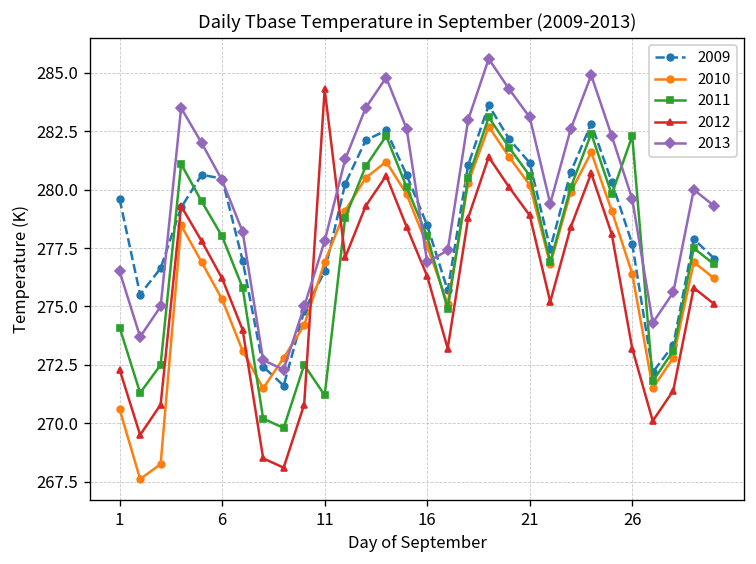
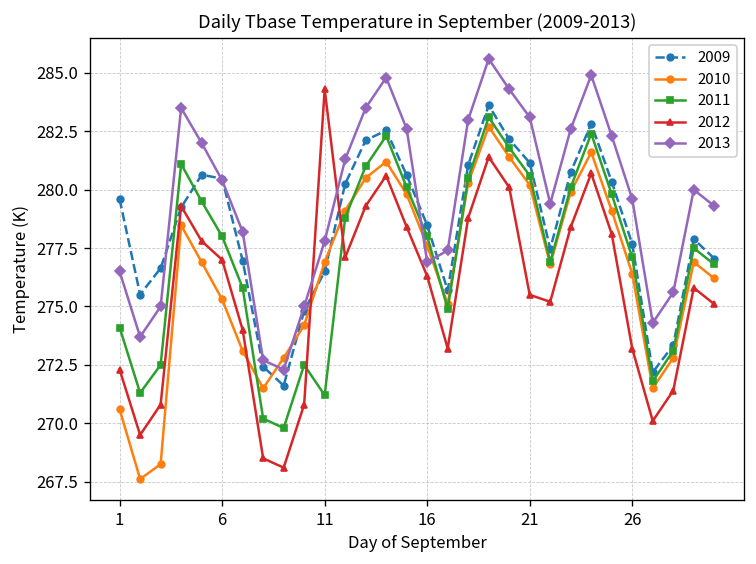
2012, 6: 276.2 -> 277.0
2012, 21: 278.9 -> 275.5
2011, 26: 282.3 -> 277.1
